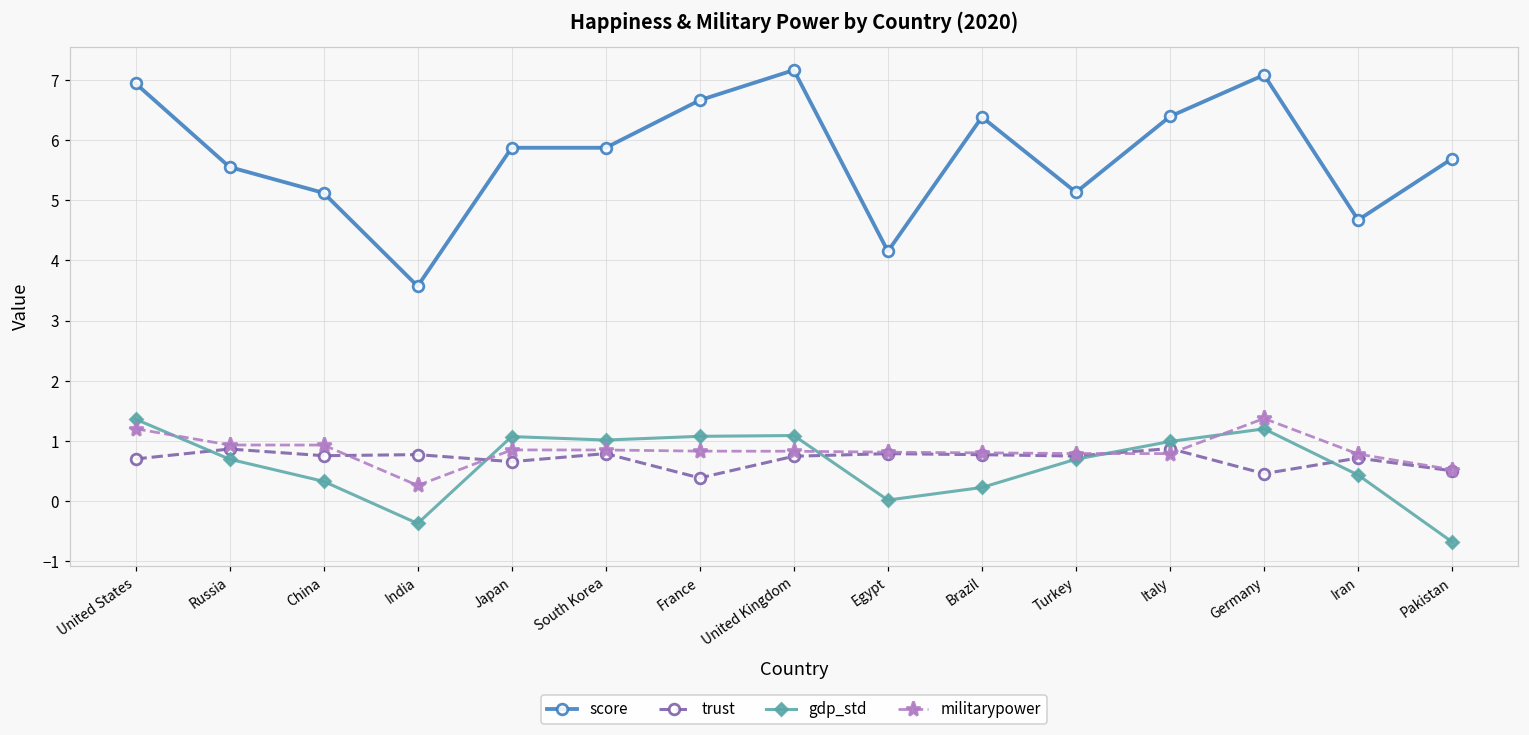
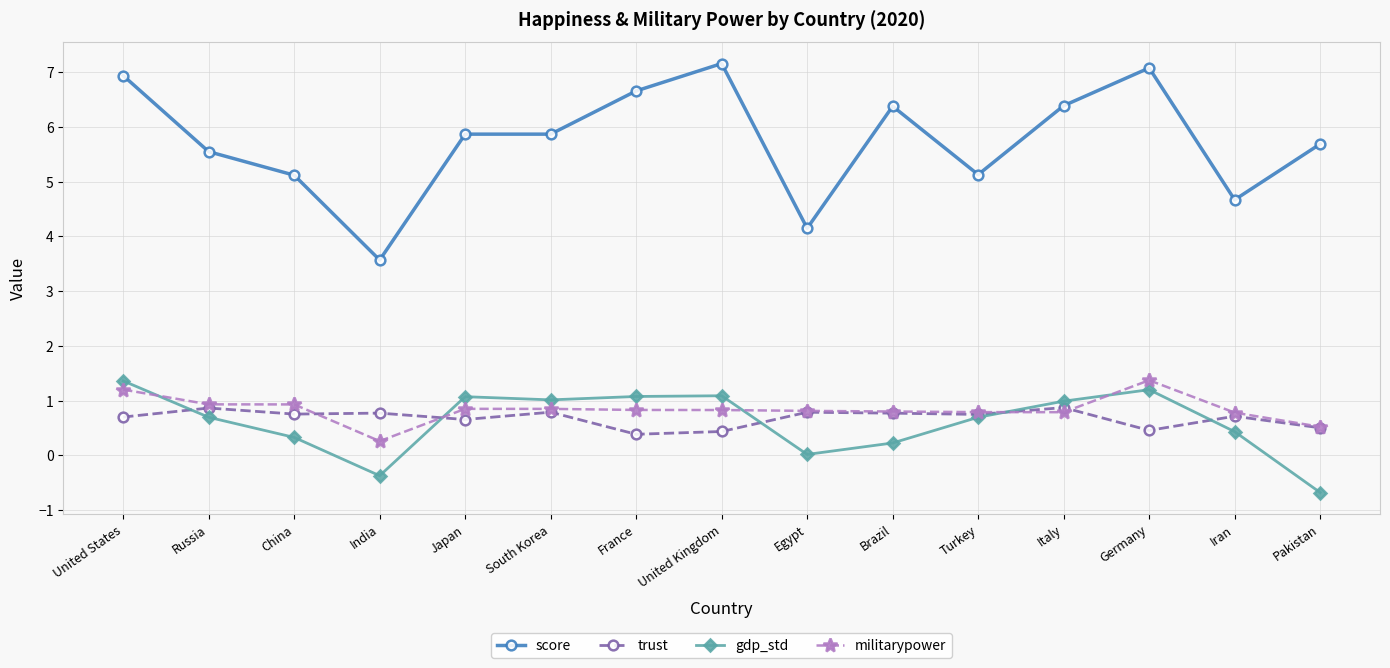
trust, United Kingdom: 0.7 -> 0.4
